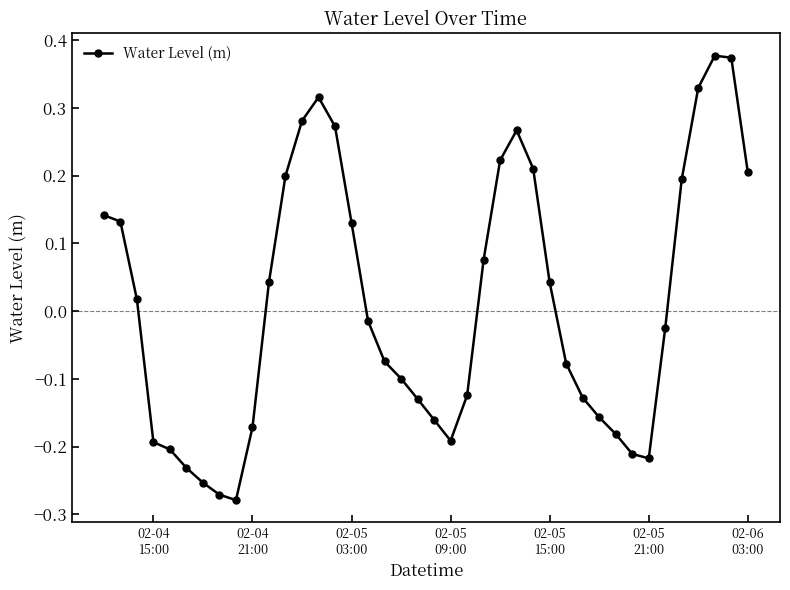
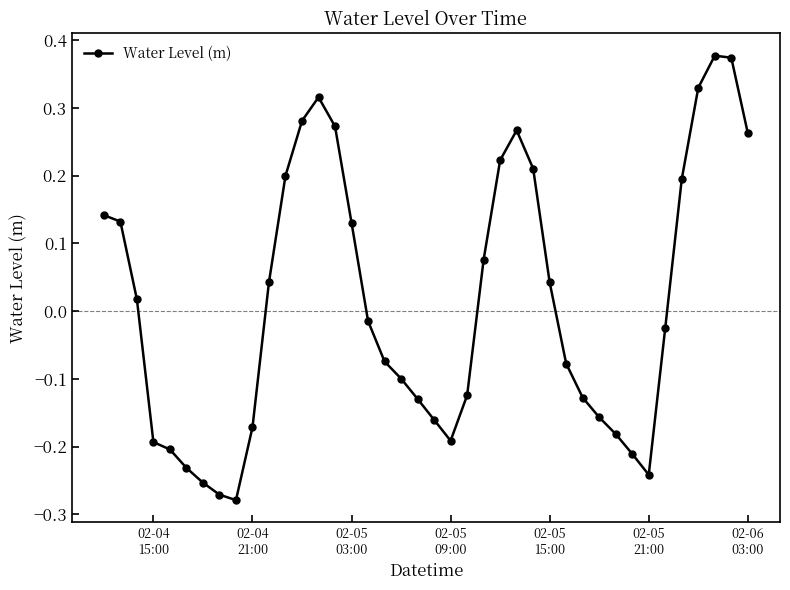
02-05 21:00: -0.22 -> -0.24
02-06 03:00: 0.20 -> 0.26
